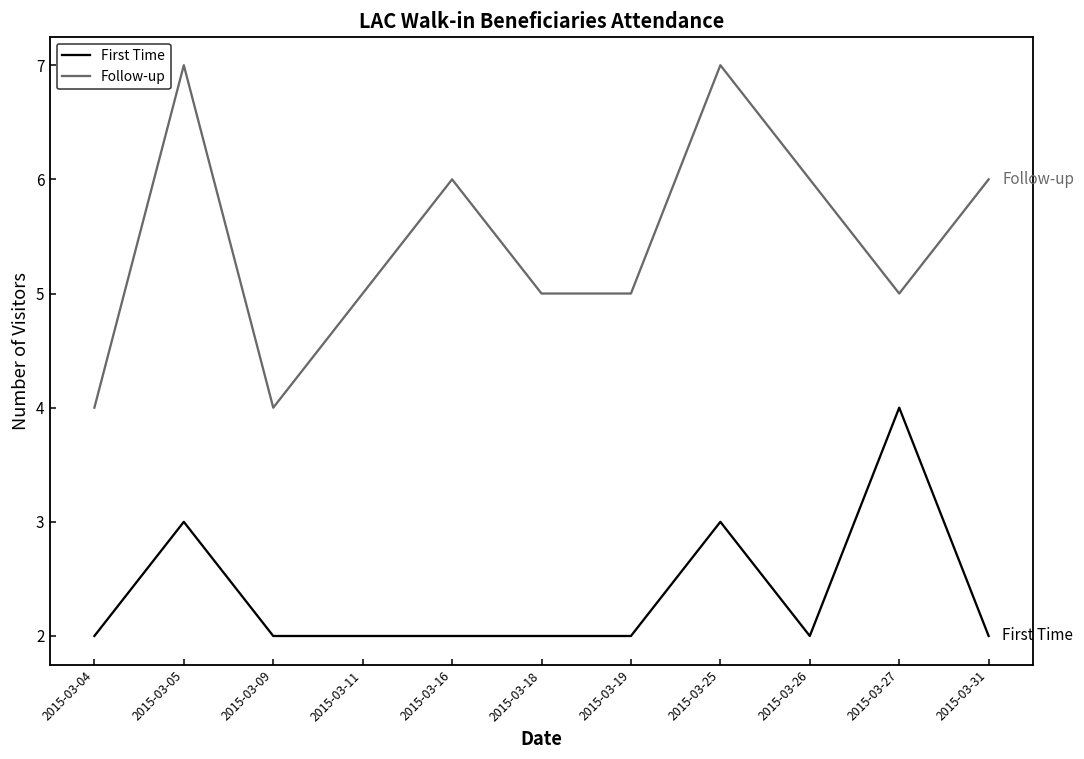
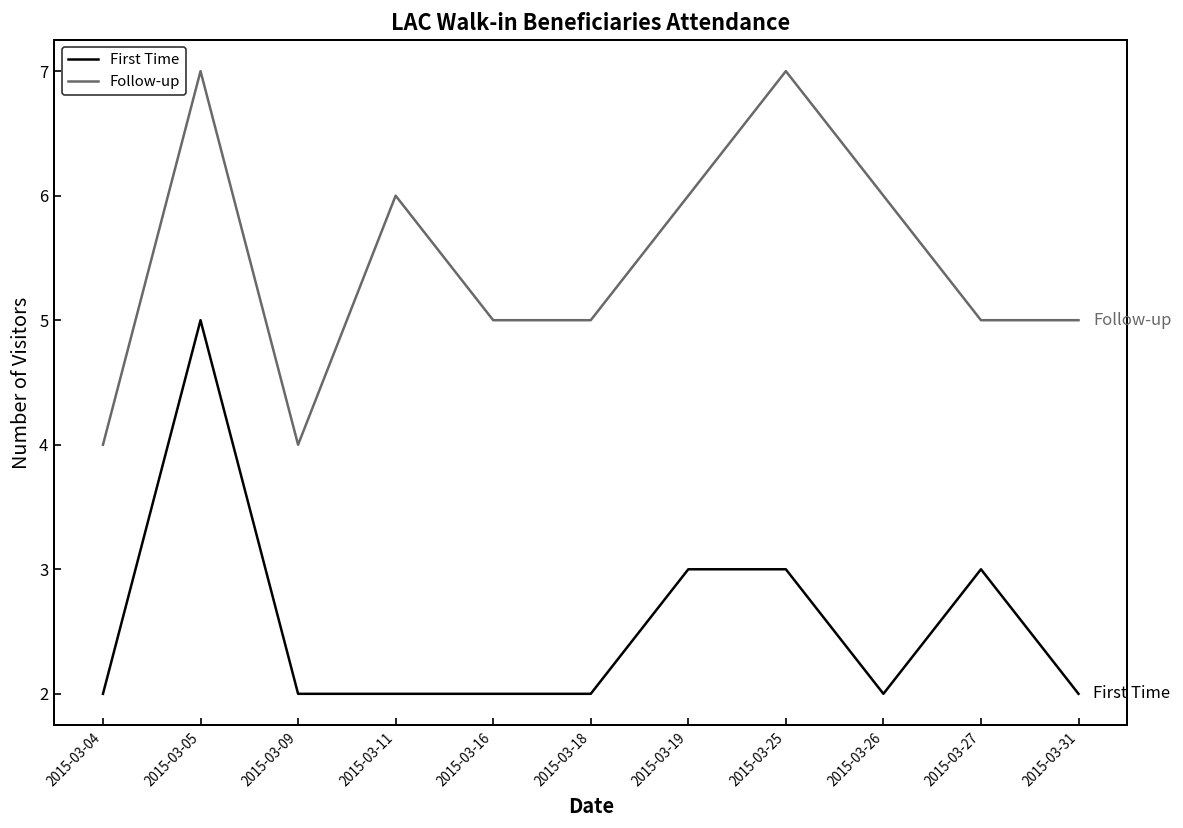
First Time, 2015-03-05: 3 -> 5
Follow-up, 2015-03-11: 5.00 -> 6.00
Follow-up, 2015-03-16: 6.00 -> 5.00
First Time, 2015-03-19: 2 -> 3
Follow-up, 2015-03-19: 5.00 -> 6.00
First Time, 2015-03-27: 4 -> 3
Follow-up, 2015-03-31: 6.00 -> 5.00
